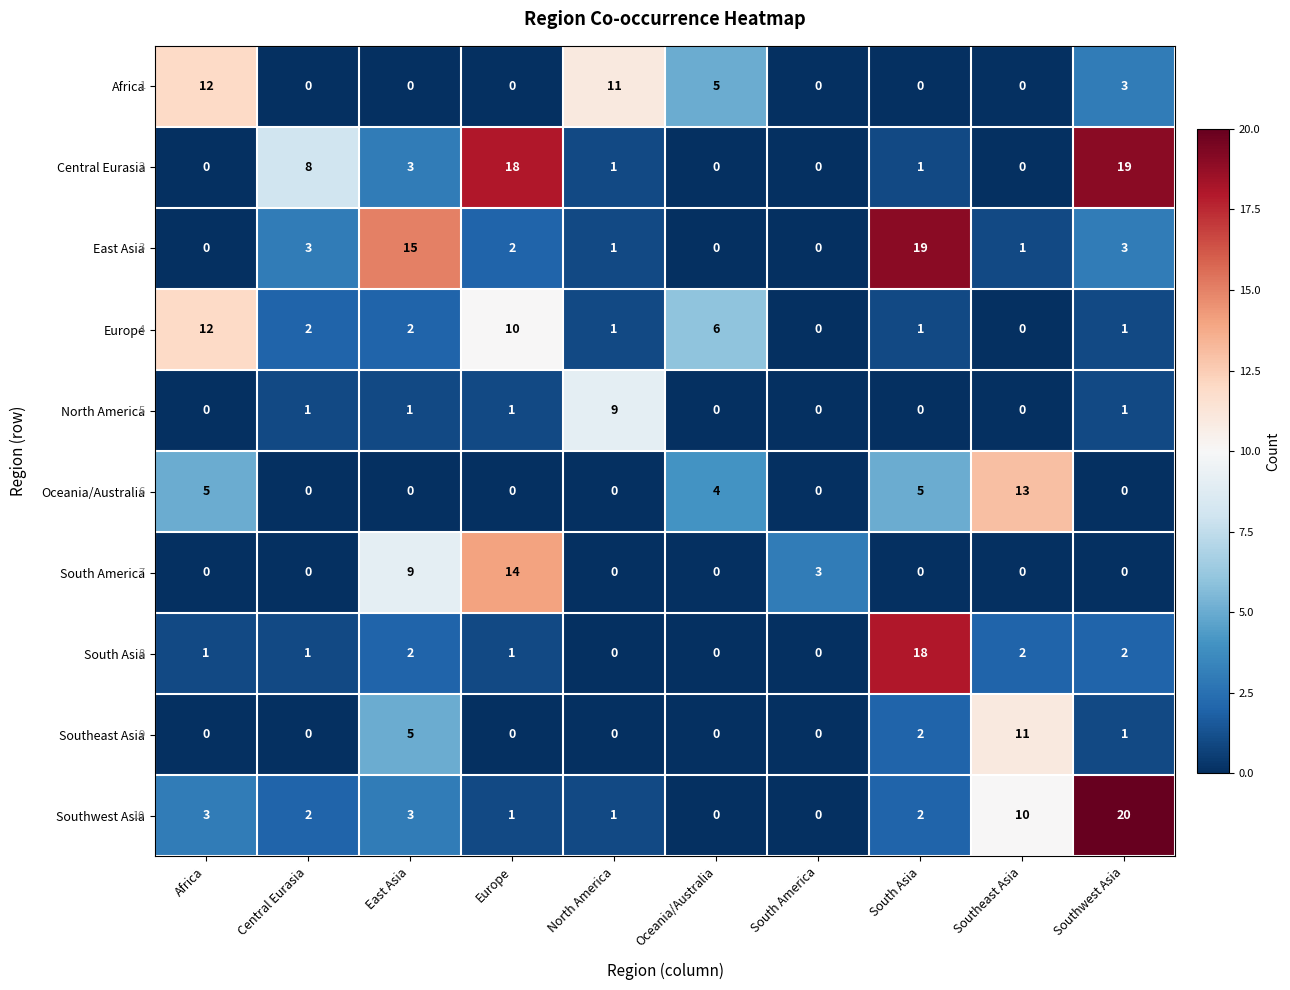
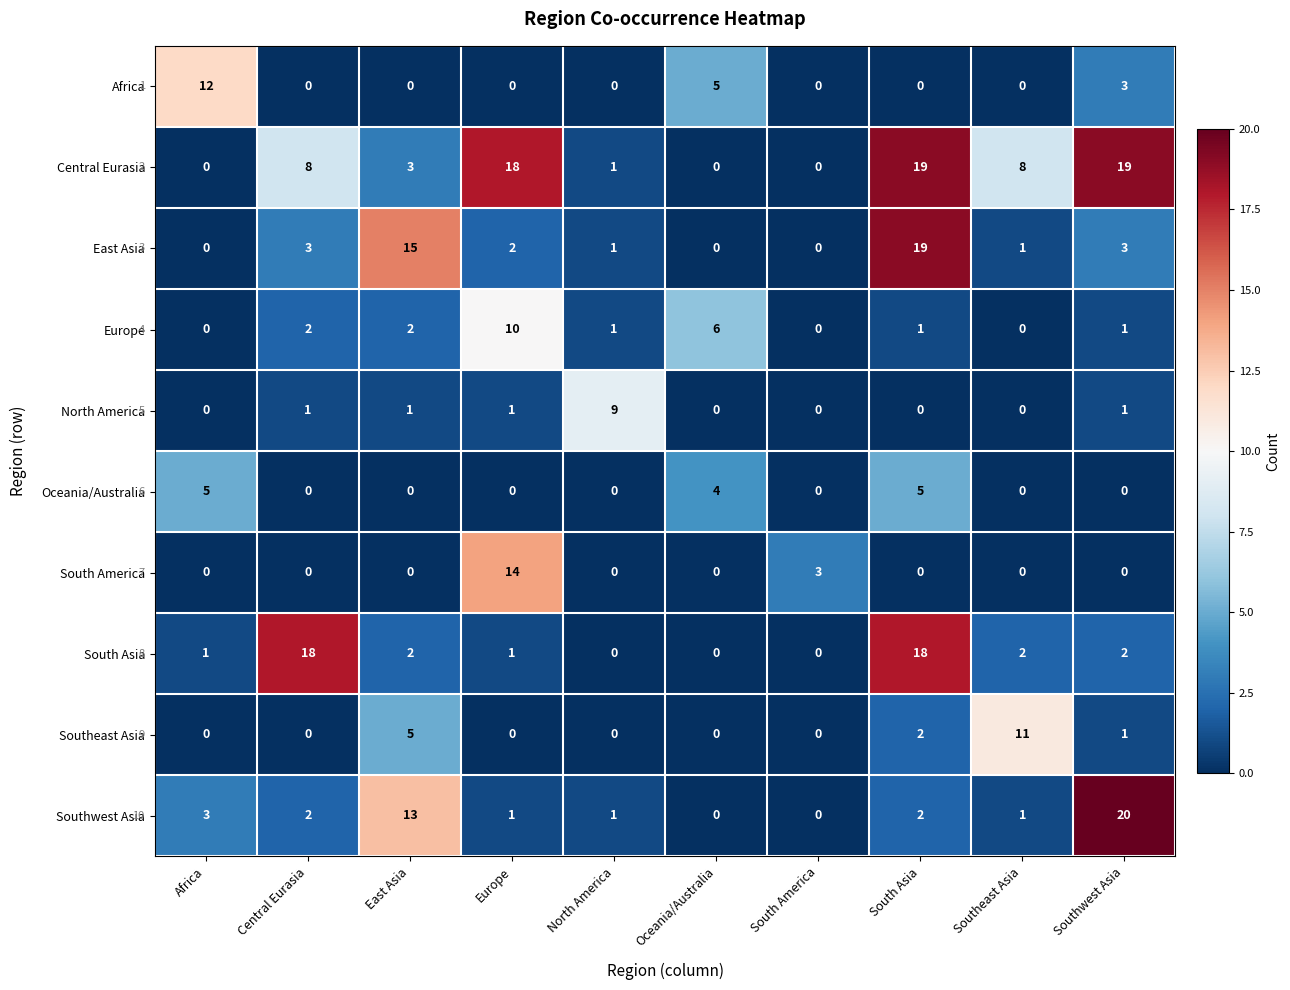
Africa, North America: 11 -> 0
Central Eurasia, South Asia: 1 -> 19
Central Eurasia, Southeast Asia: 0 -> 8
Europe, Africa: 12 -> 0
Oceania/Australia, Southeast Asia: 13 -> 0
South America, East Asia: 9 -> 0
South Asia, Central Eurasia: 1 -> 18
Southwest Asia, East Asia: 3 -> 13
Southwest Asia, Southeast Asia: 10 -> 1
